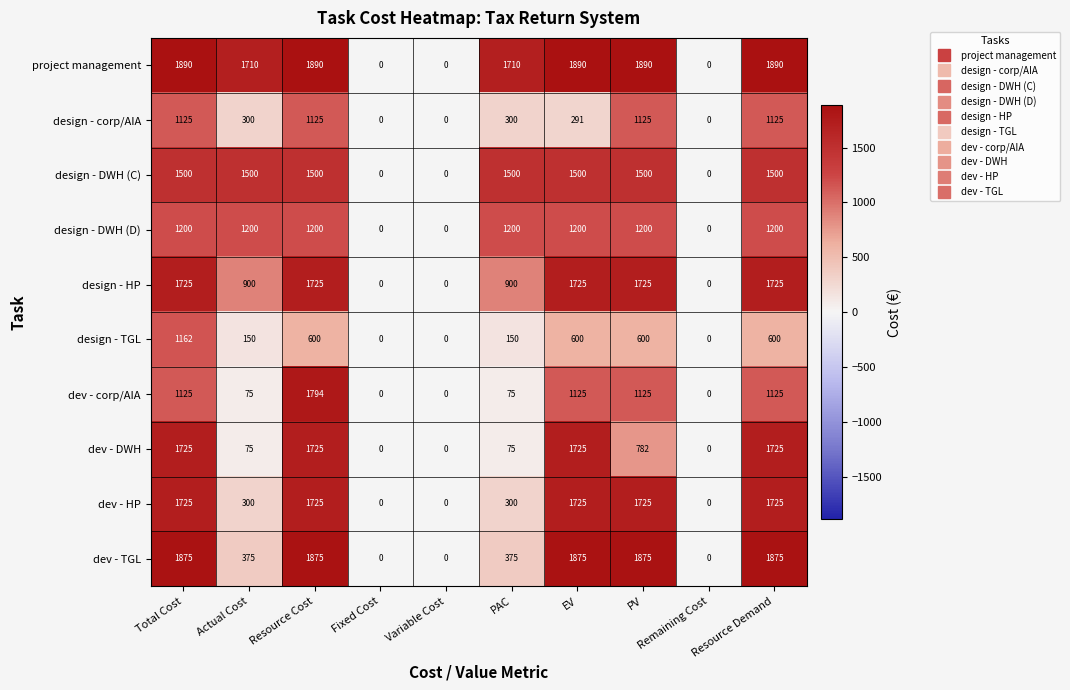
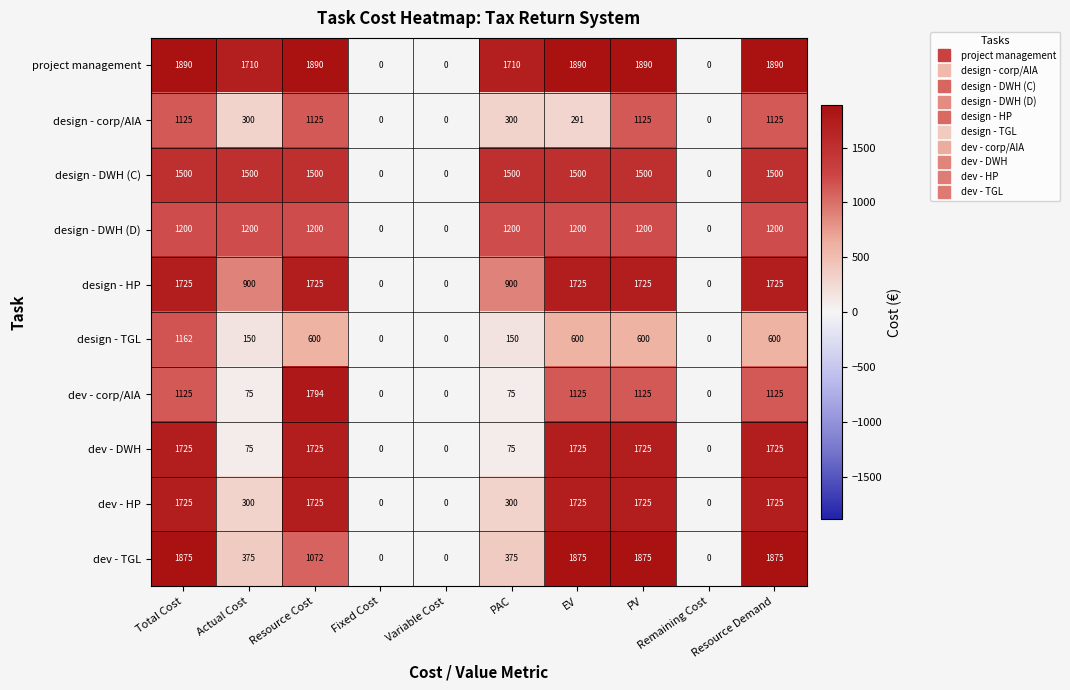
dev - DWH, PV: 782 -> 1725
dev - TGL, Resource Cost: 1875 -> 1072
